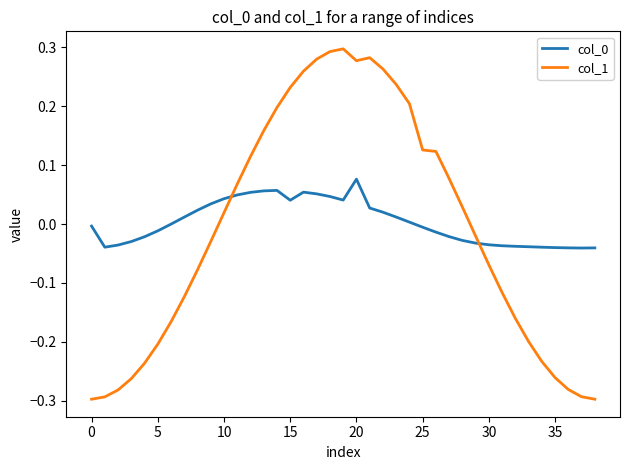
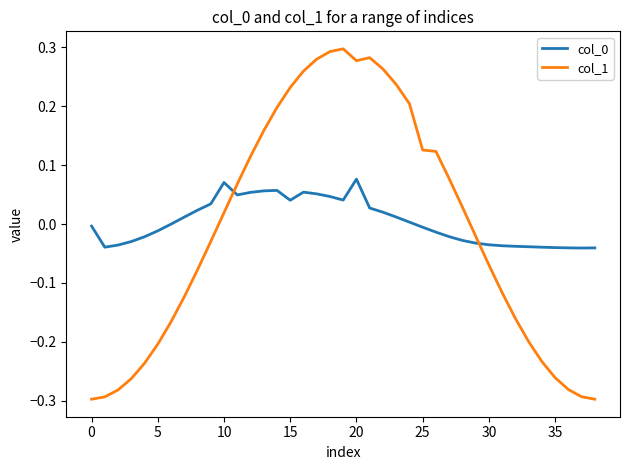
col_0, 10: 0.04 -> 0.07
